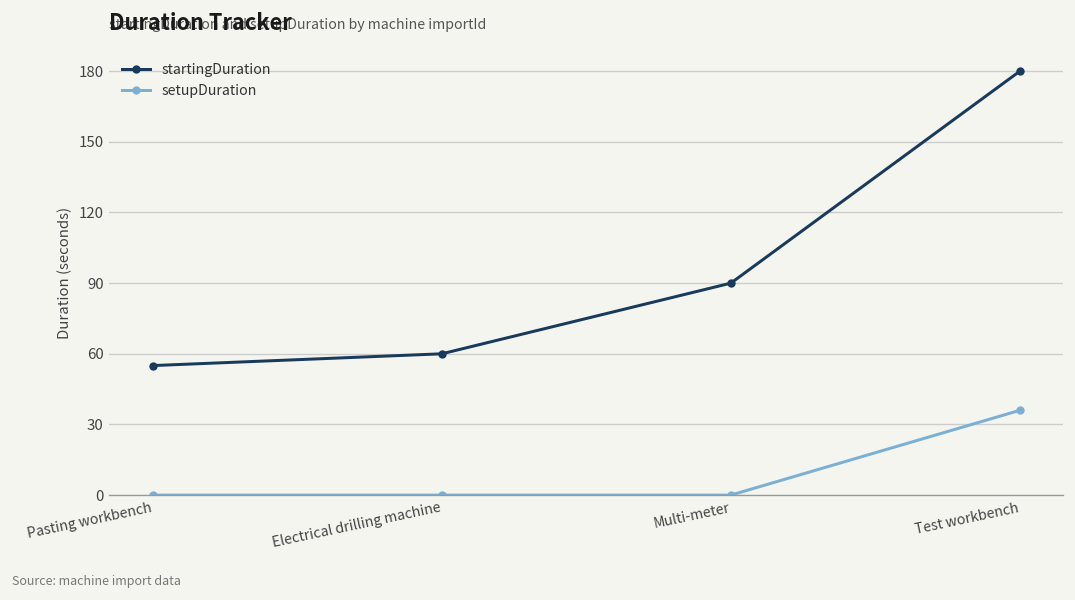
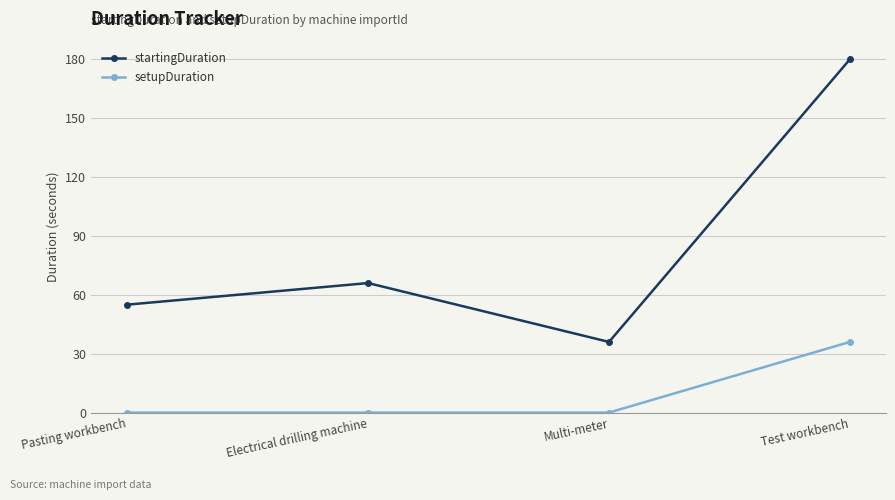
startingDuration, Electrical drilling machine: 60 -> 66
startingDuration, Multi-meter: 90 -> 36
